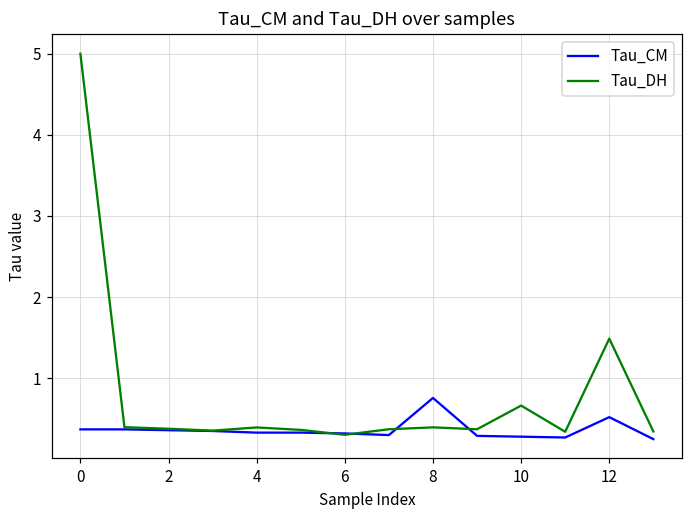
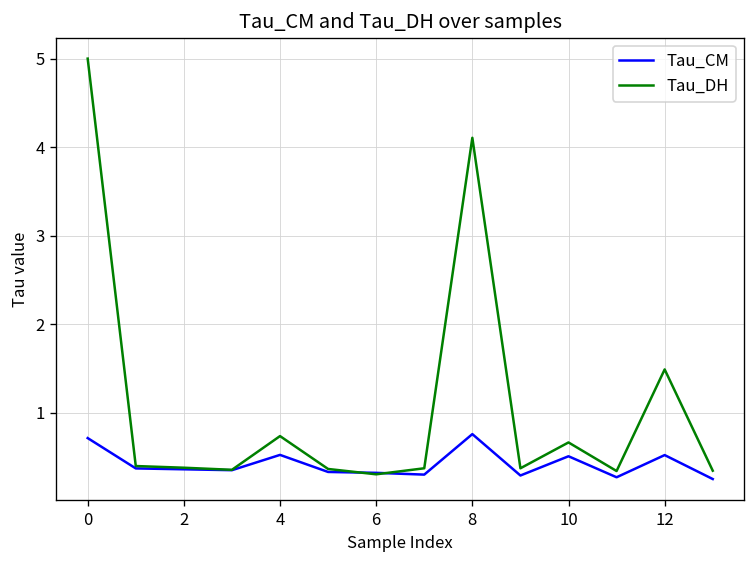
Tau_CM, 0: 0.4 -> 0.7
Tau_CM, 4: 0.3 -> 0.5
Tau_DH, 4: 0.4 -> 0.7
Tau_DH, 8: 0.4 -> 4.1
Tau_CM, 10: 0.3 -> 0.5
